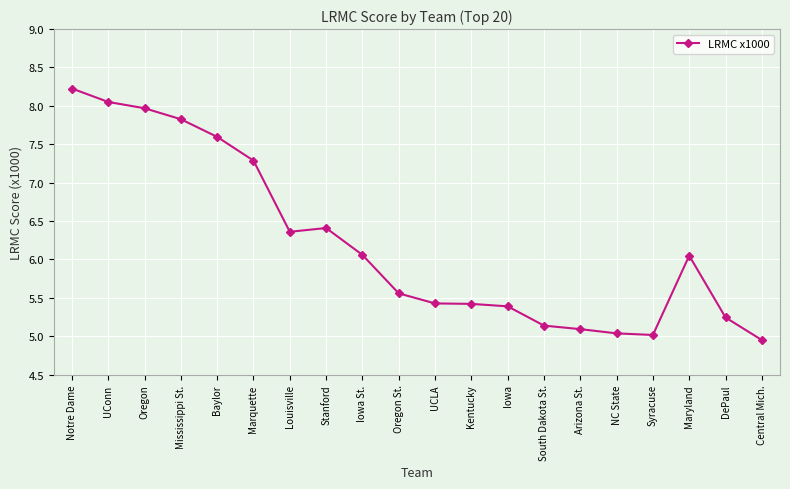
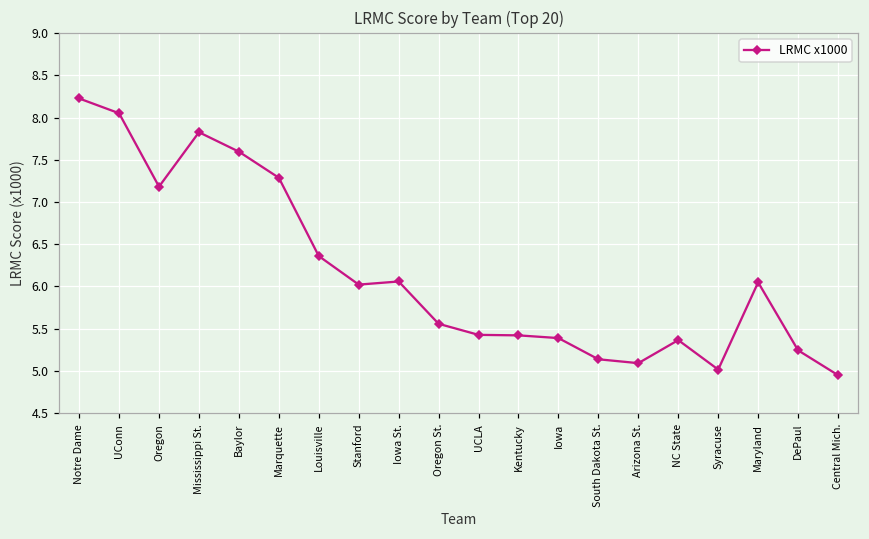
Oregon: 8.0 -> 7.2
Stanford: 6.4 -> 6.0
NC State: 5.0 -> 5.4
